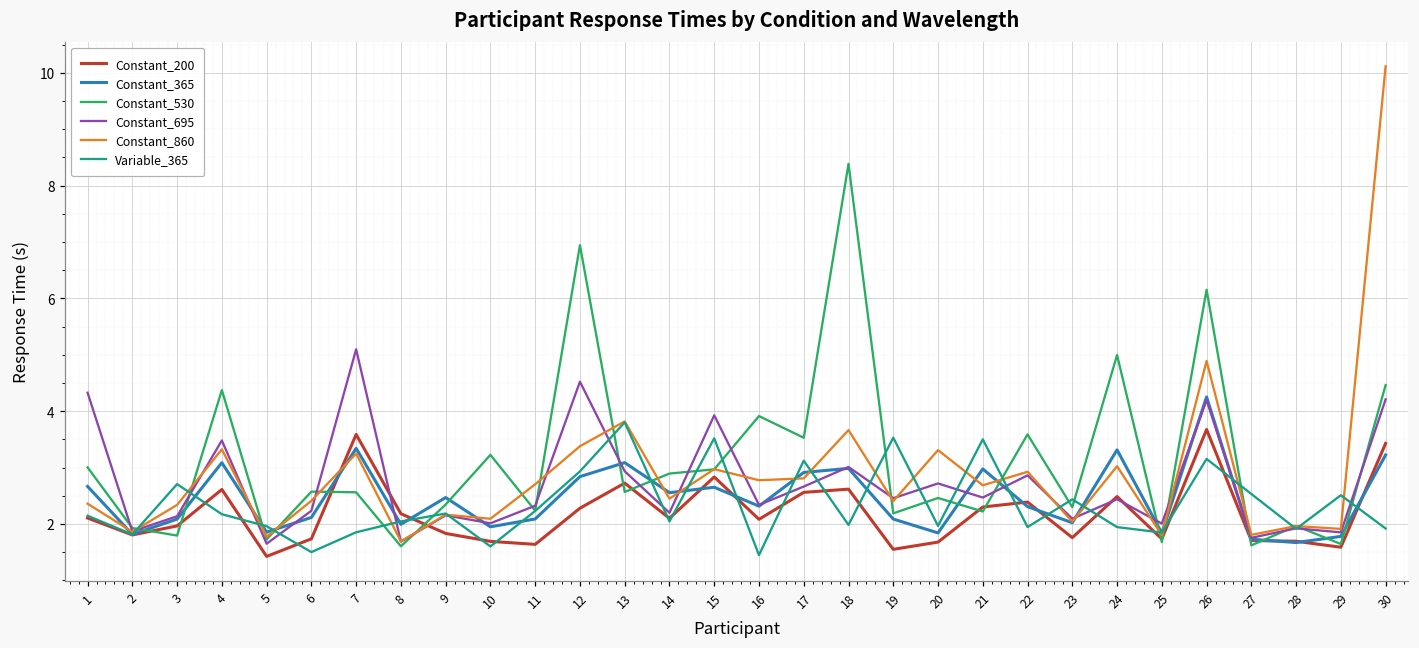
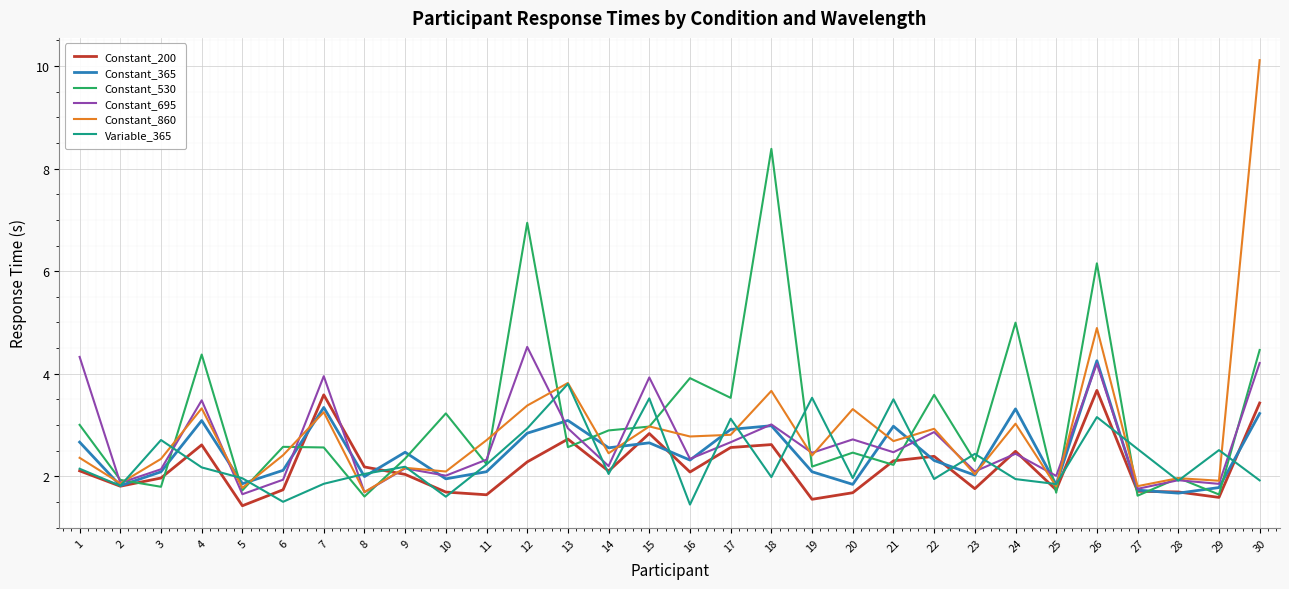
Constant_695, 6: 2.2 -> 1.9
Constant_695, 7: 5.1 -> 4.0
Constant_200, 9: 1.8 -> 2.0
